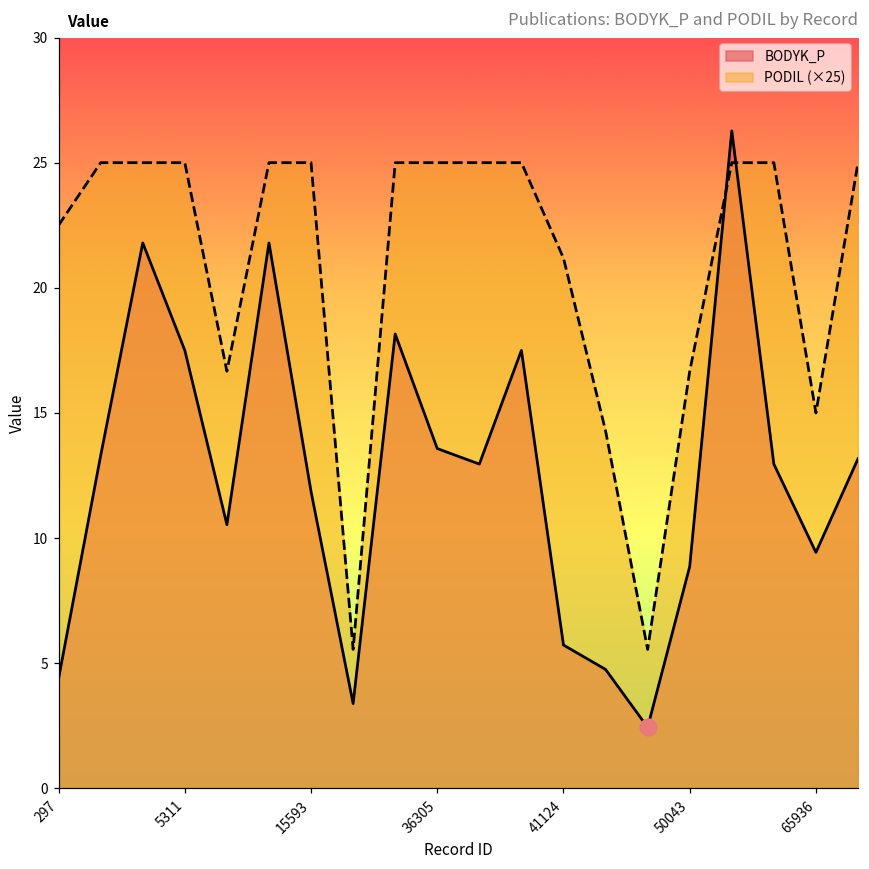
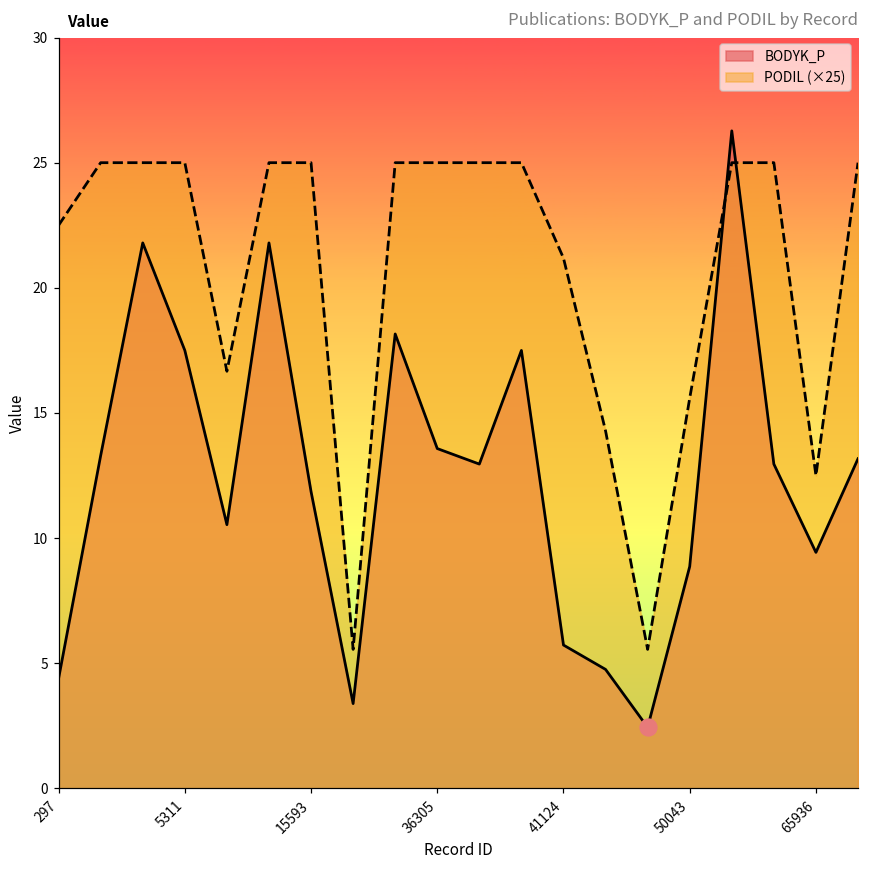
PODIL (×25), 50043: 16.7 -> 15.6
PODIL (×25), 65936: 15.0 -> 12.5
